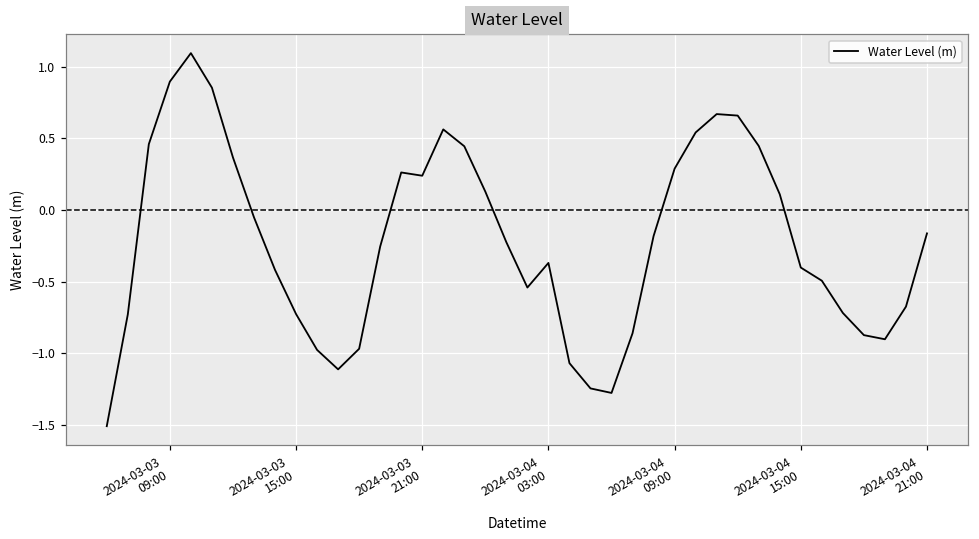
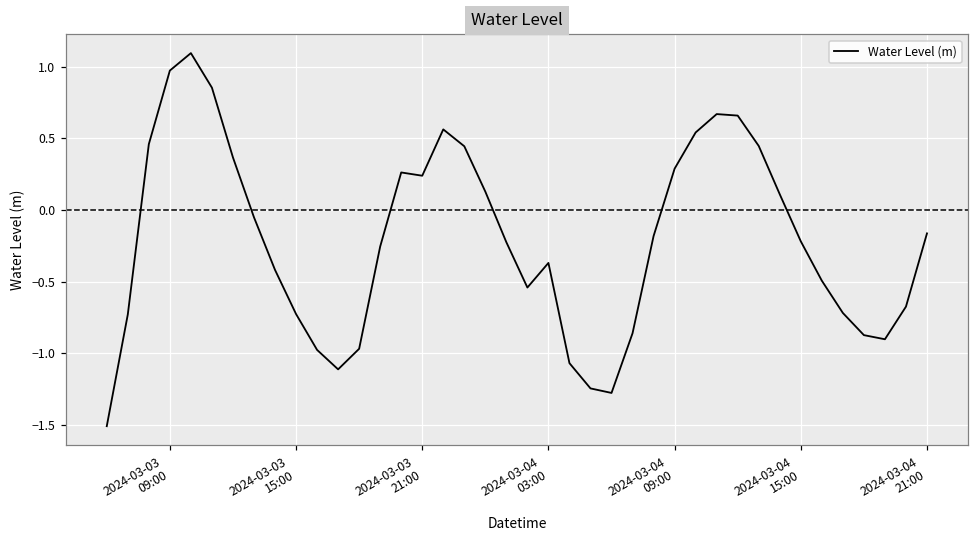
2024-03-03 09:00: 0.90 -> 0.97
2024-03-04 15:00: -0.40 -> -0.22
